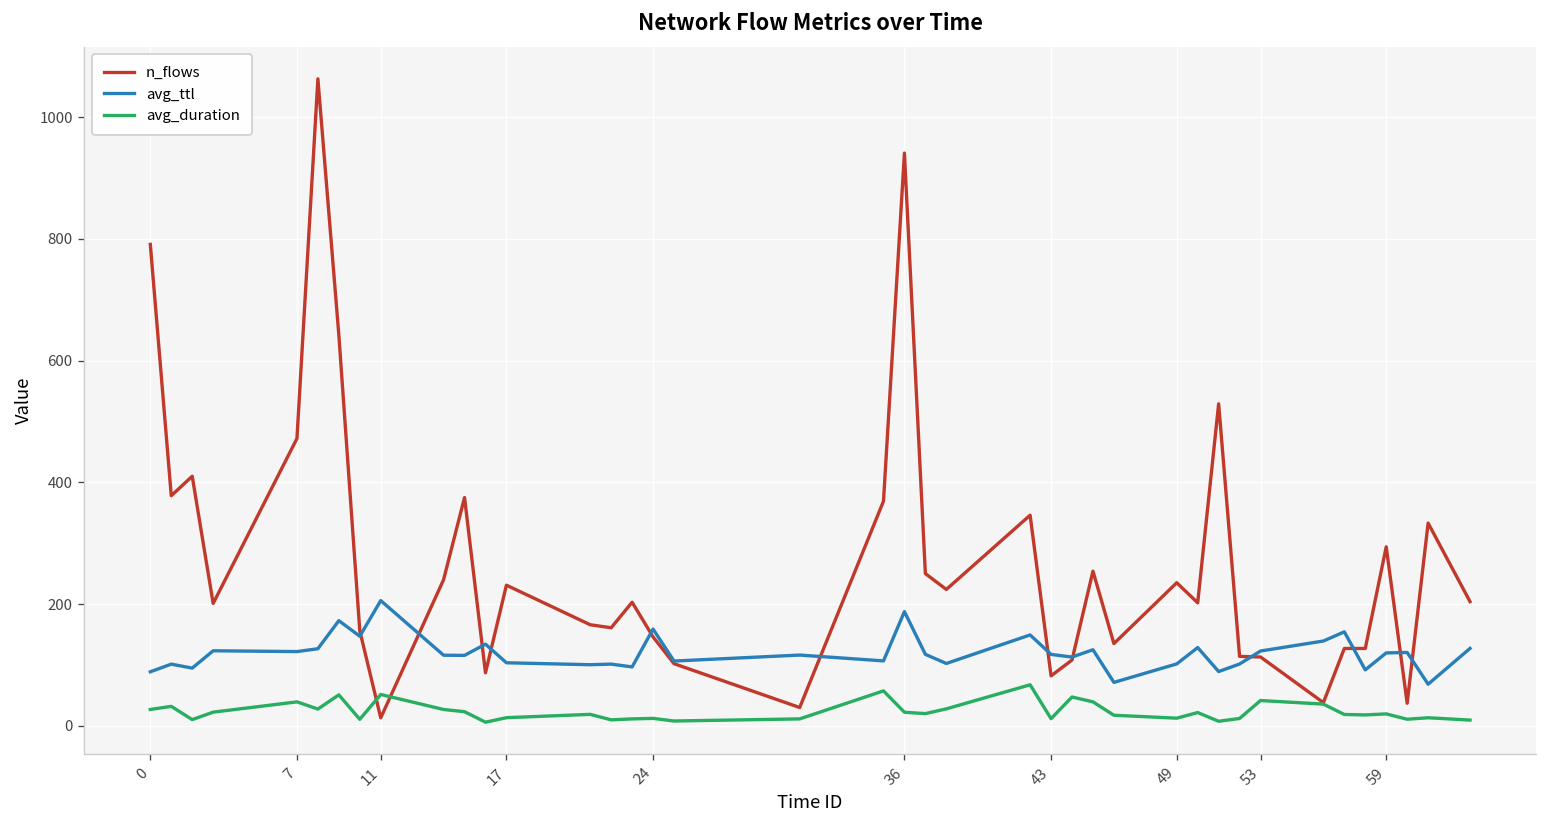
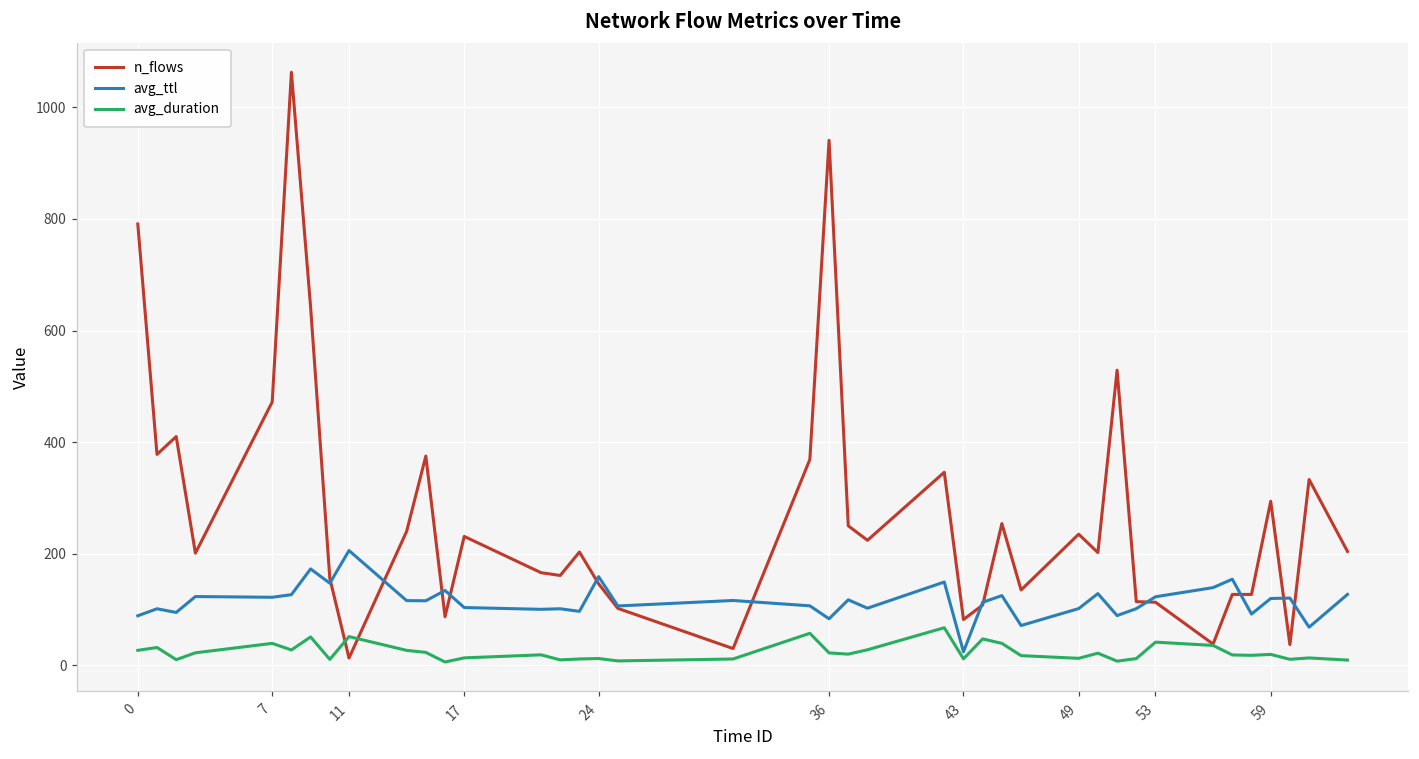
avg_ttl, 36: 190 -> 80
avg_ttl, 43: 120 -> 20
